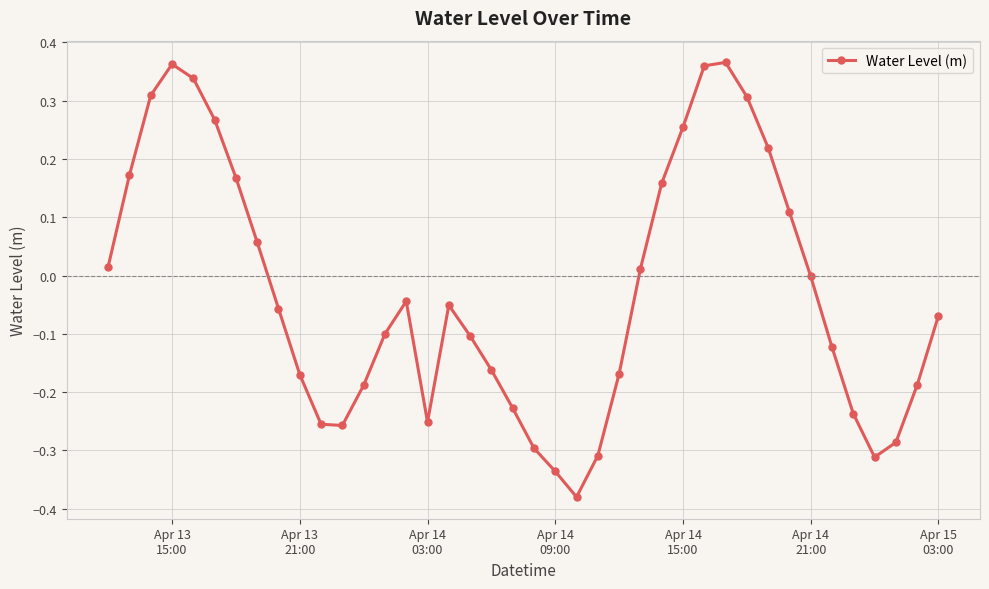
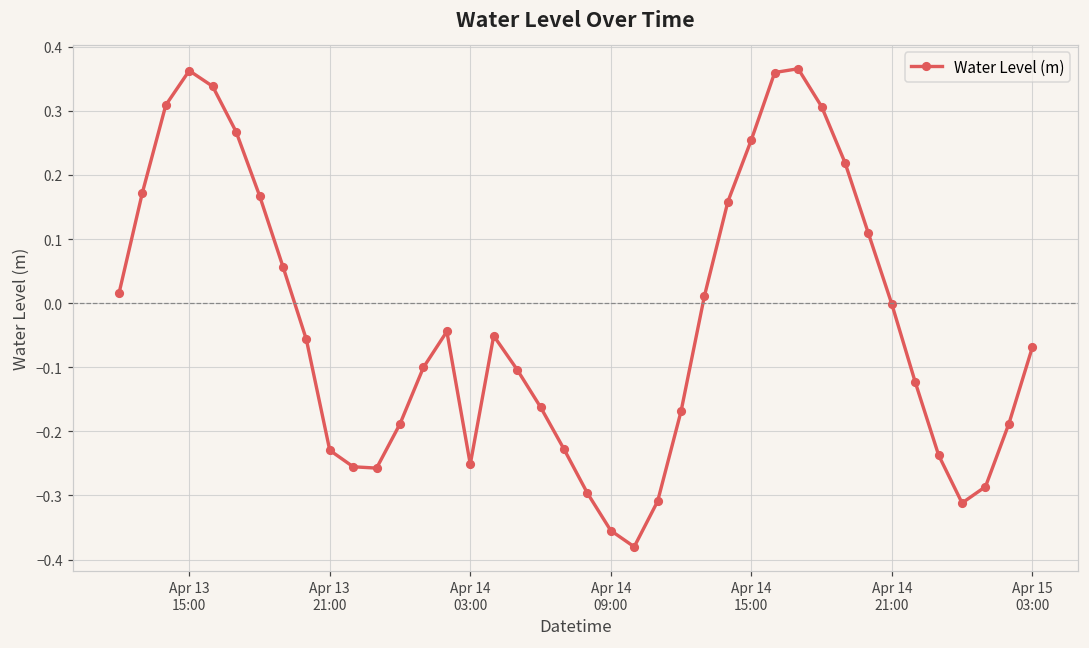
Apr 13 21:00: -0.17 -> -0.23
Apr 14 09:00: -0.34 -> -0.35
